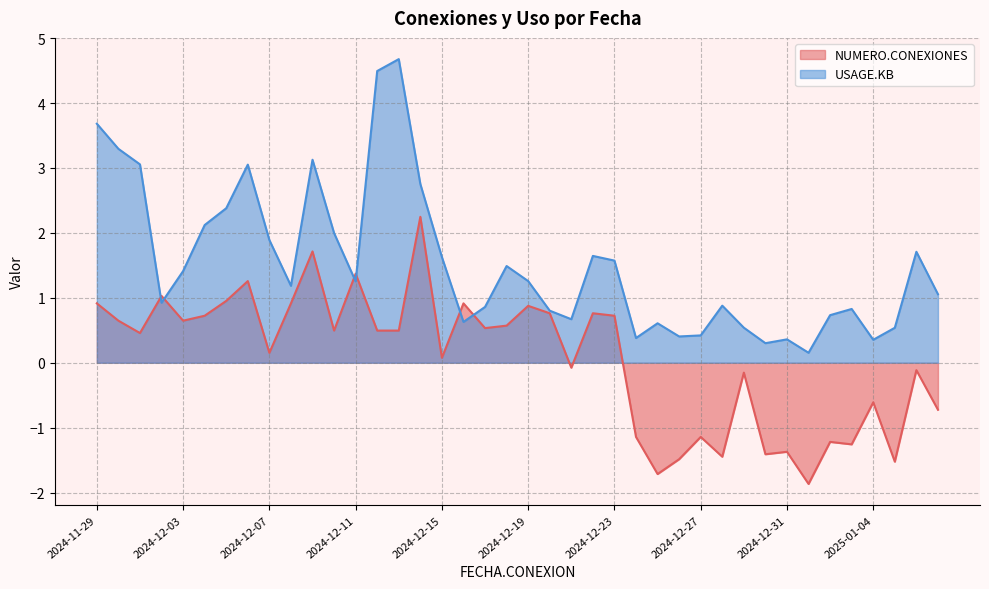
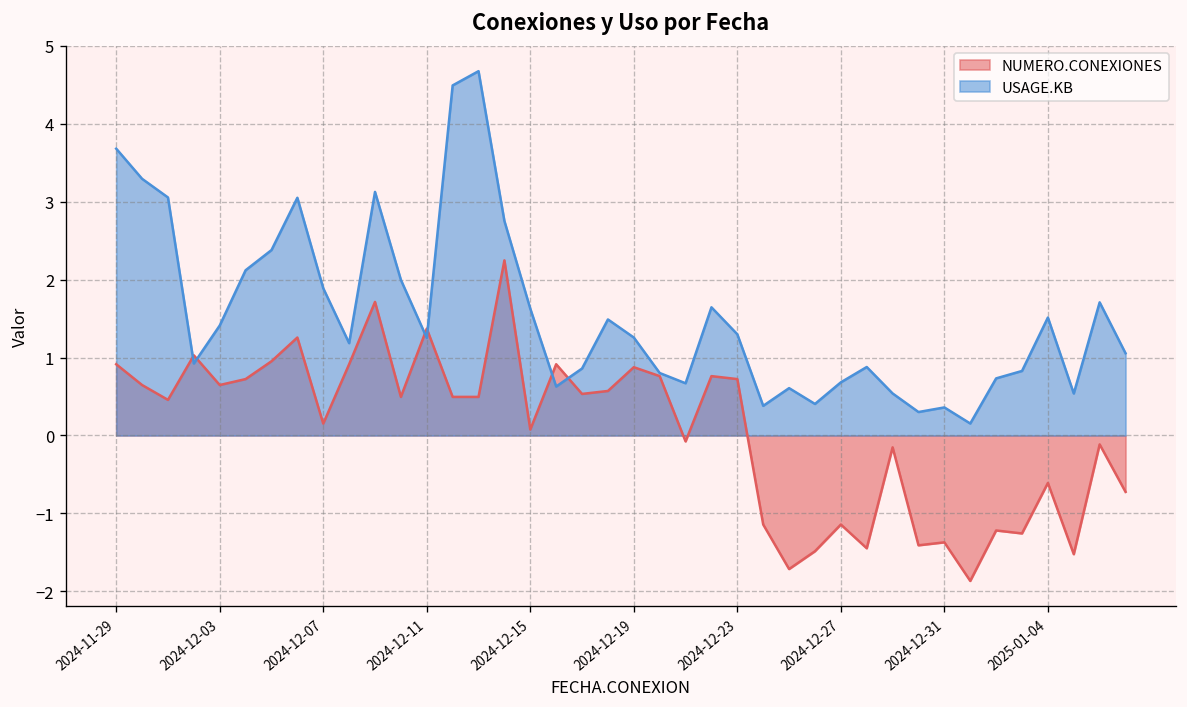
USAGE.KB, 2024-12-23: 1.6 -> 1.3
USAGE.KB, 2024-12-27: 0.4 -> 0.7
USAGE.KB, 2025-01-04: 0.4 -> 1.5
